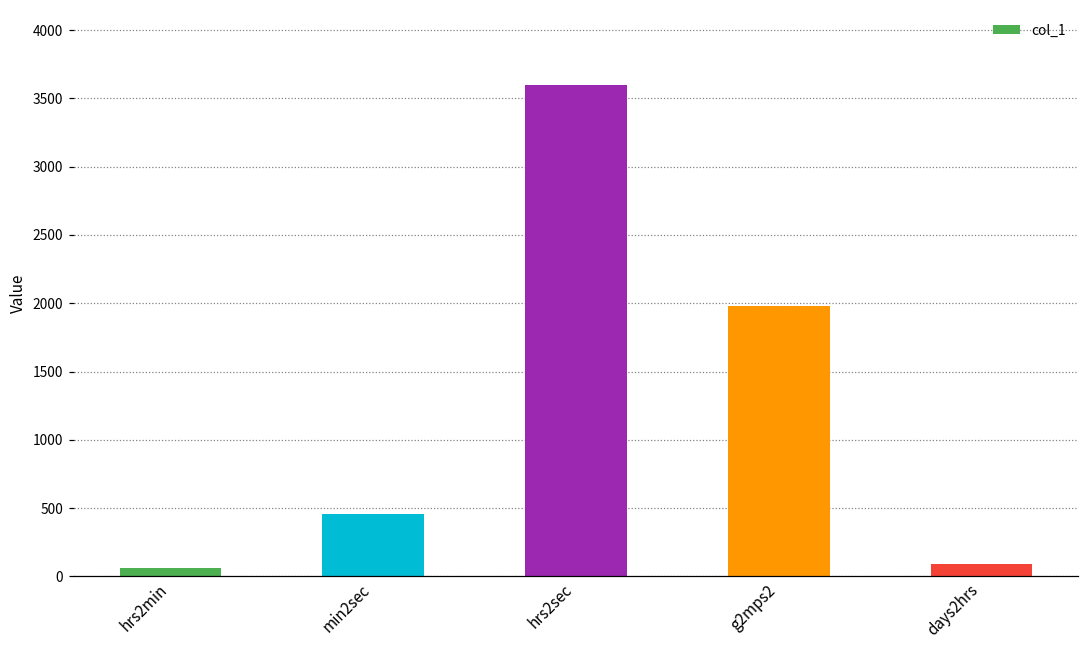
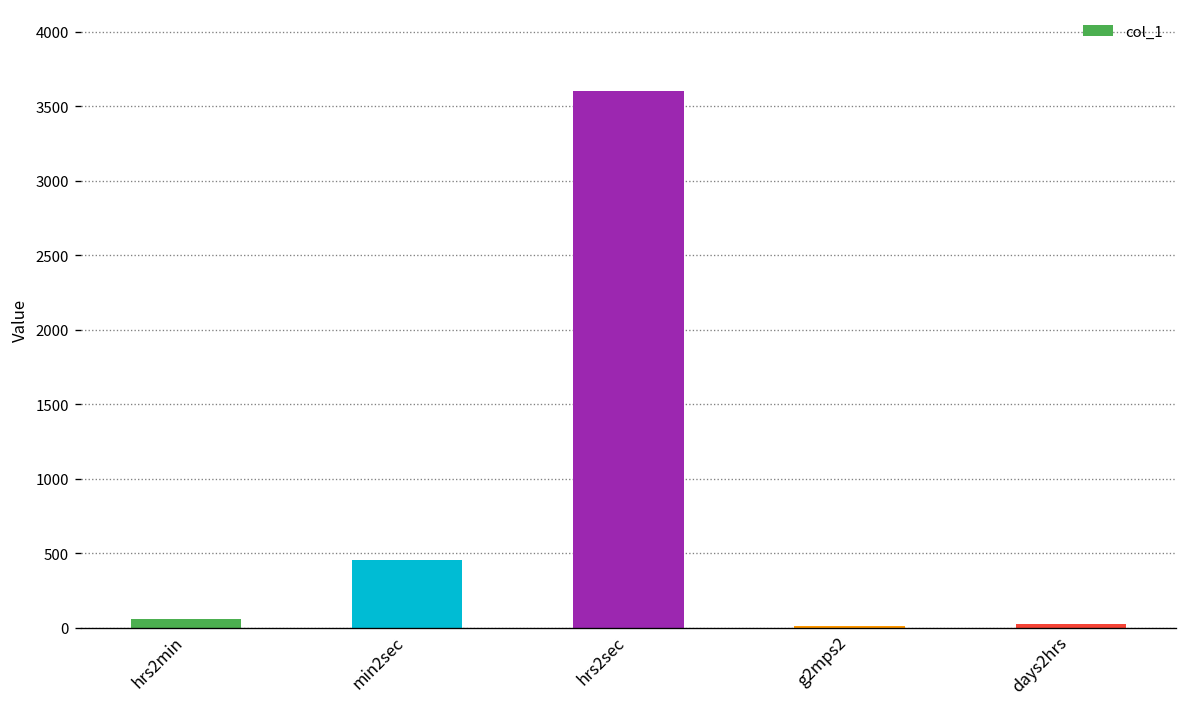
g2mps2: 1980 -> 10
days2hrs: 90 -> 20
